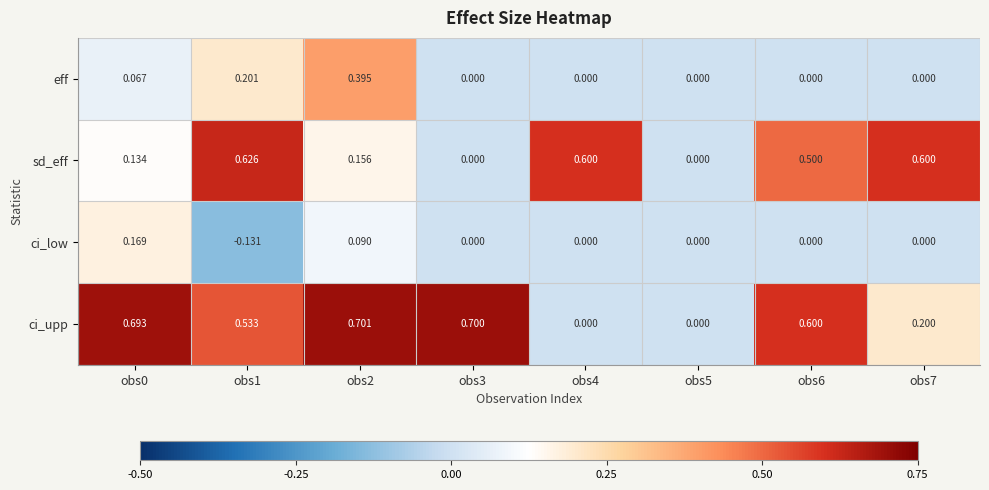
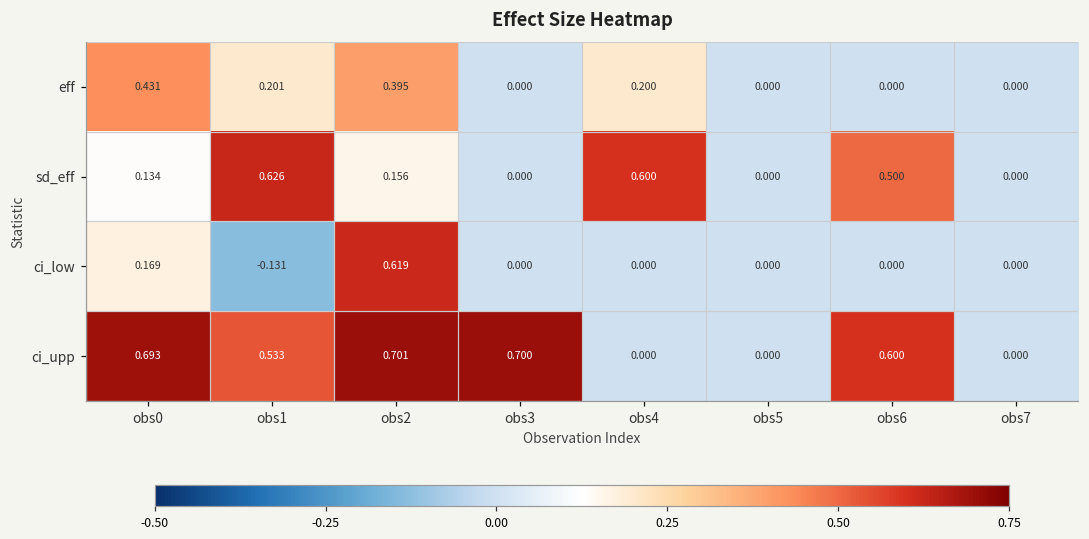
eff, obs0: 0.067 -> 0.431
eff, obs4: 0.000 -> 0.200
sd_eff, obs7: 0.600 -> 0.000
ci_low, obs2: 0.090 -> 0.619
ci_upp, obs7: 0.200 -> 0.000
